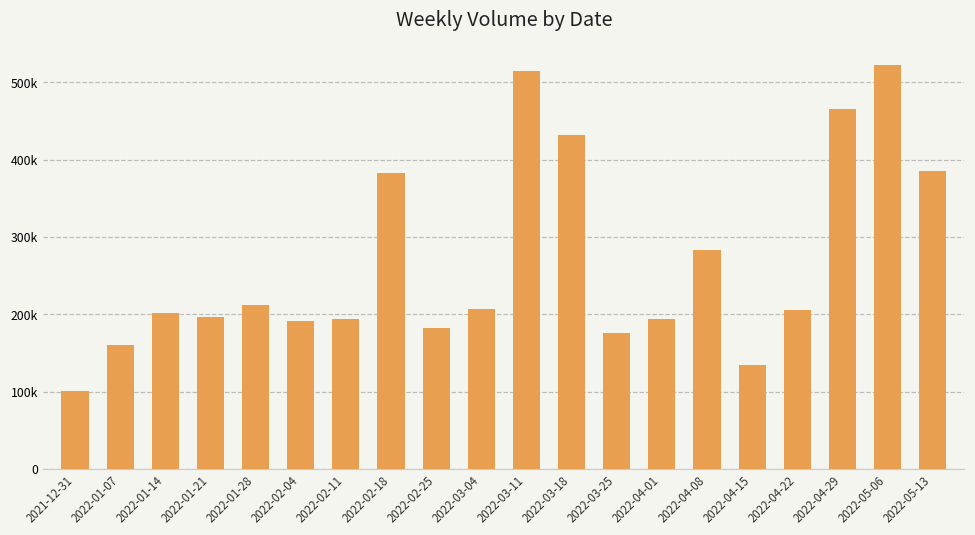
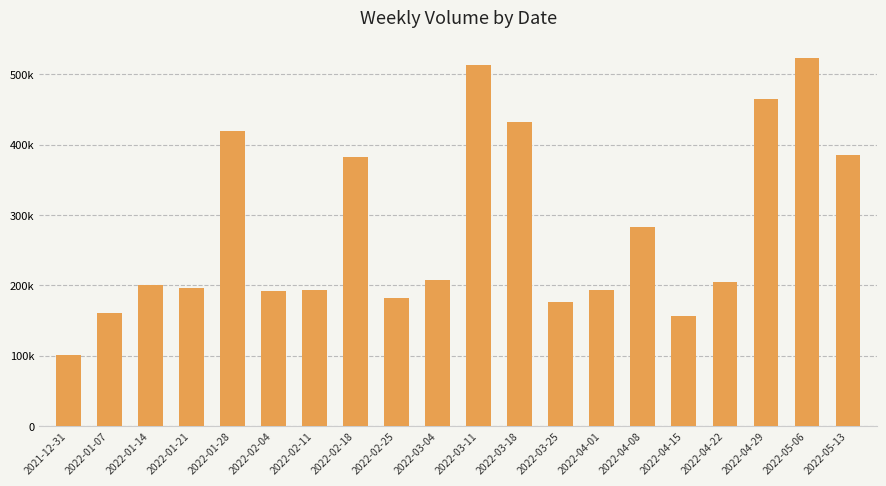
2022-01-28: 210000 -> 420000
2022-04-15: 130000 -> 160000
